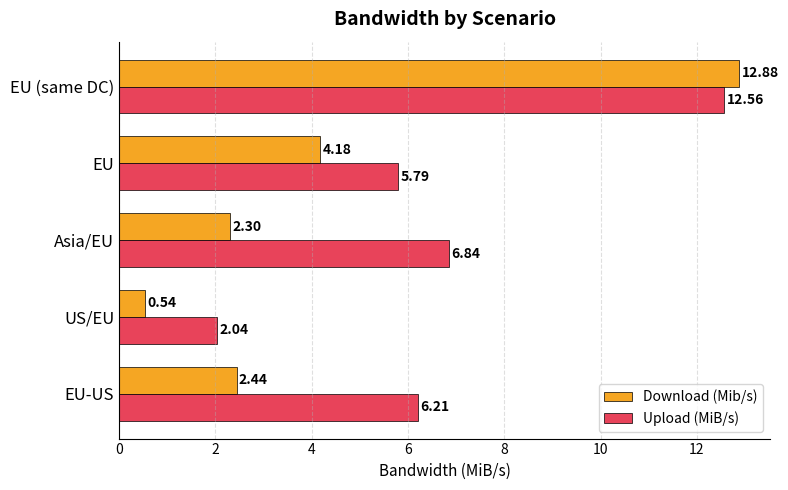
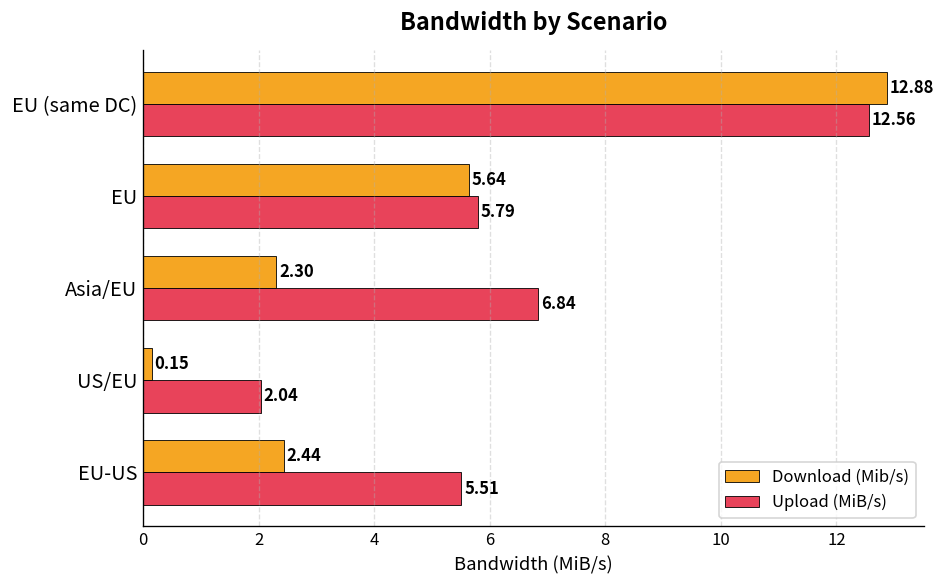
Download (Mib/s), EU: 4.18 -> 5.64
Download (Mib/s), US/EU: 0.54 -> 0.15
Upload (MiB/s), EU-US: 6.21 -> 5.51
